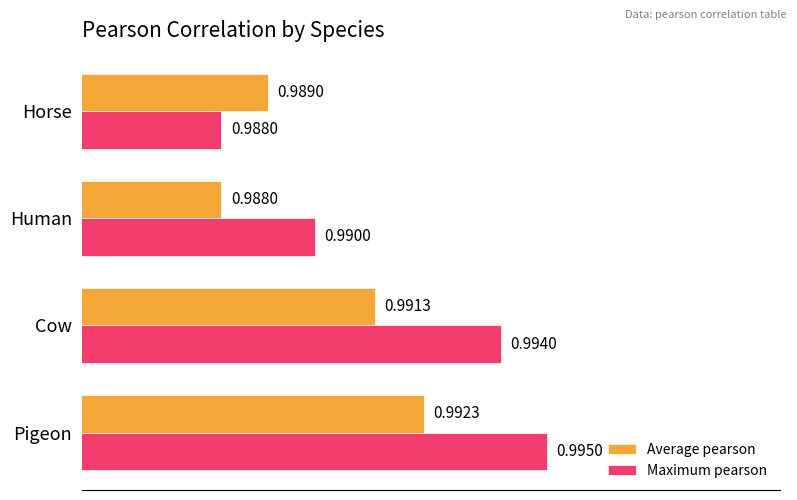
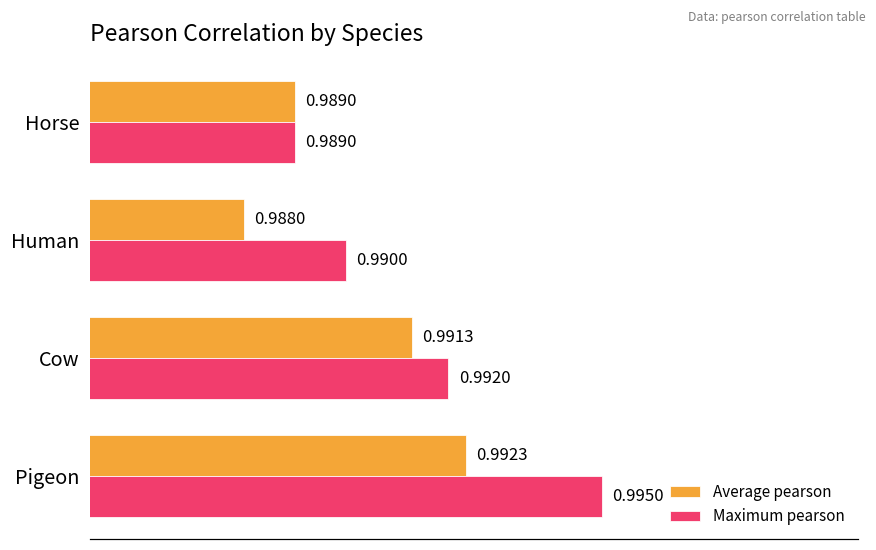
Maximum pearson, Horse: 0.9880 -> 0.9890
Maximum pearson, Cow: 0.9940 -> 0.9920
